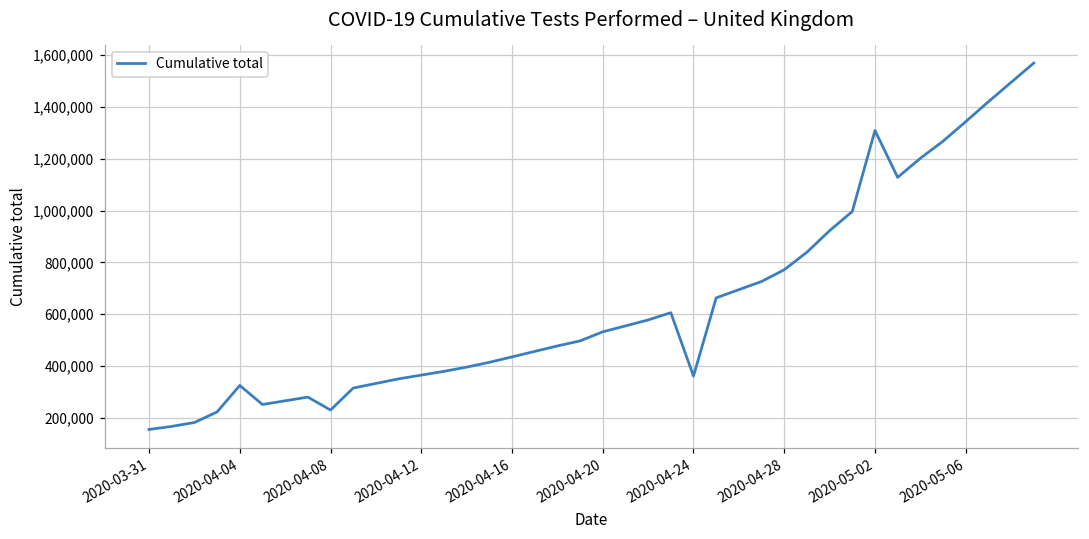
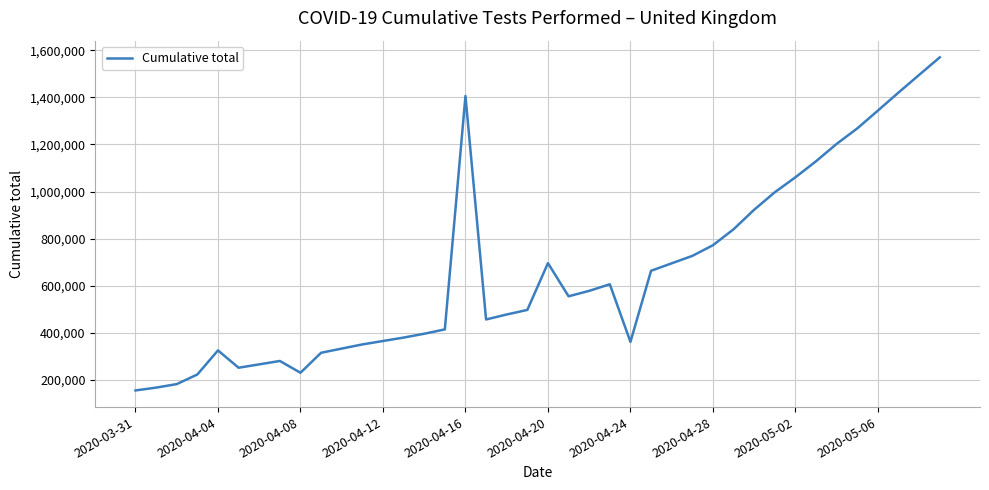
2020-04-16: 440,000 -> 1,410,000
2020-04-20: 530,000 -> 700,000
2020-05-02: 1,310,000 -> 1,060,000
